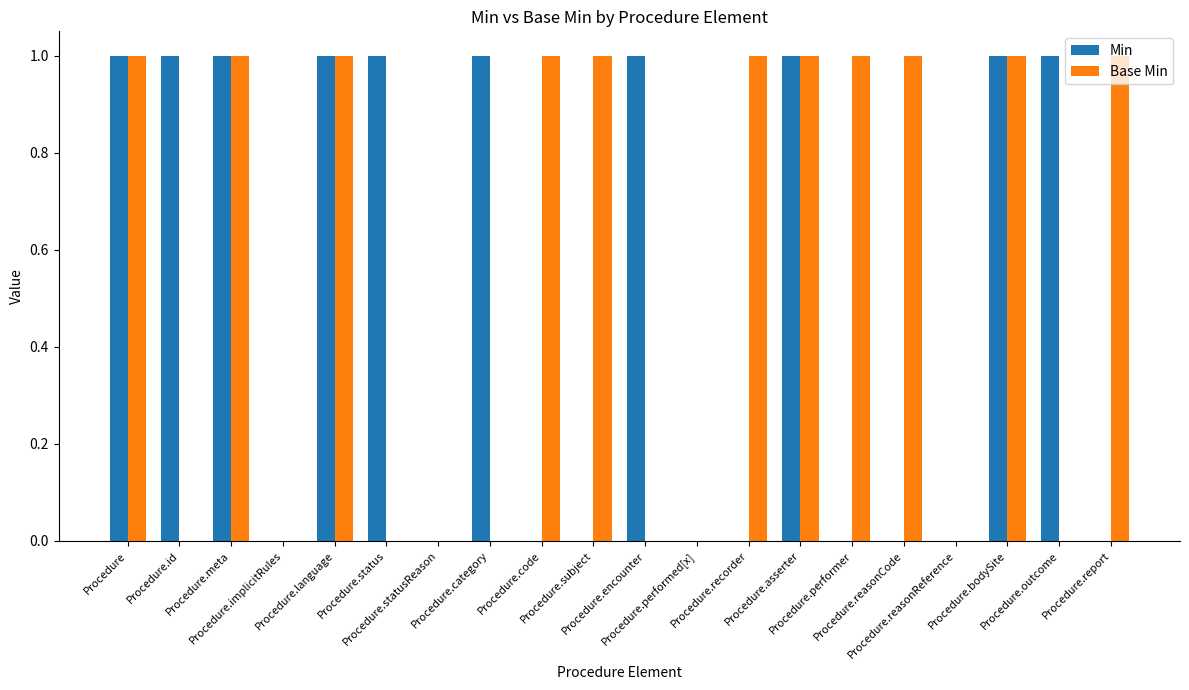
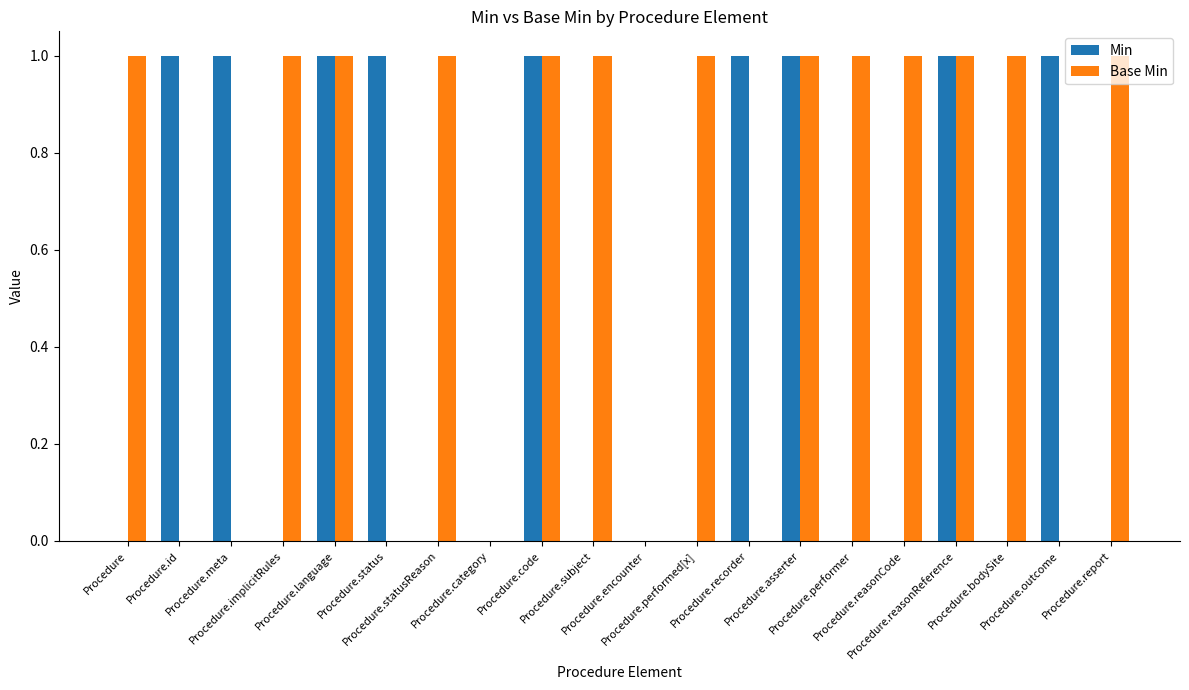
Min, Procedure: 1 -> 0
Base Min, Procedure.meta: 1 -> 0
Base Min, Procedure.implicitRules: 0 -> 1
Base Min, Procedure.statusReason: 0 -> 1
Min, Procedure.category: 1 -> 0
Min, Procedure.code: 0 -> 1
Min, Procedure.encounter: 1 -> 0
Base Min, Procedure.performed[x]: 0 -> 1
Min, Procedure.recorder: 0 -> 1
Base Min, Procedure.recorder: 1 -> 0
Min, Procedure.reasonReference: 0 -> 1
Base Min, Procedure.reasonReference: 0 -> 1
Min, Procedure.bodySite: 1 -> 0
